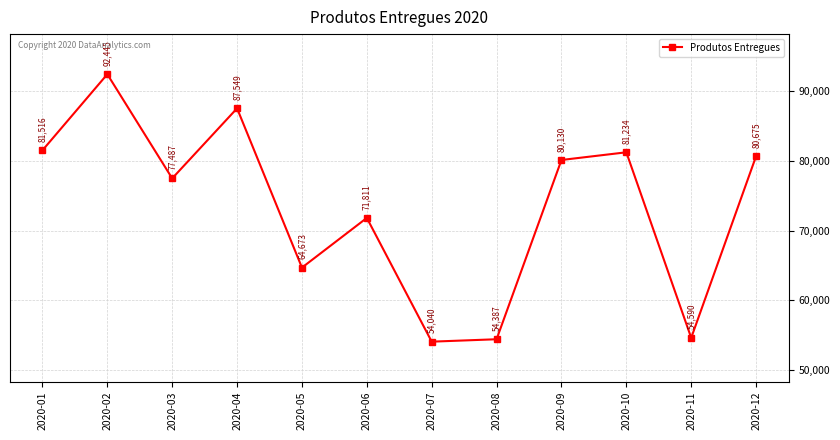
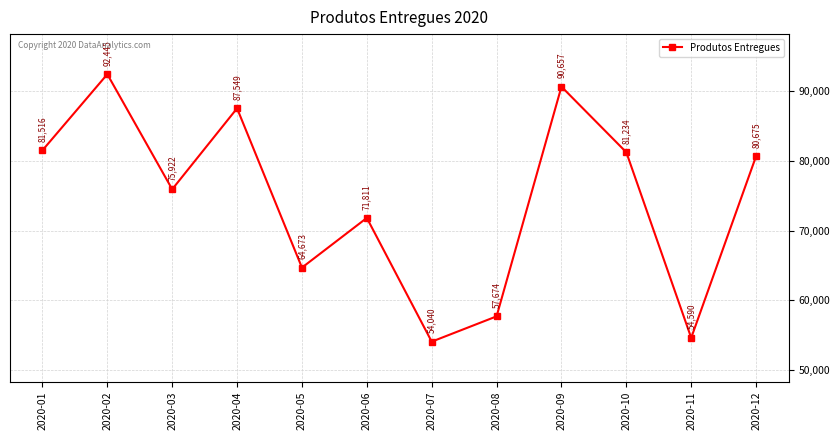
2020-03: 77,487 -> 75,922
2020-08: 54,387 -> 57,674
2020-09: 80,130 -> 90,657
